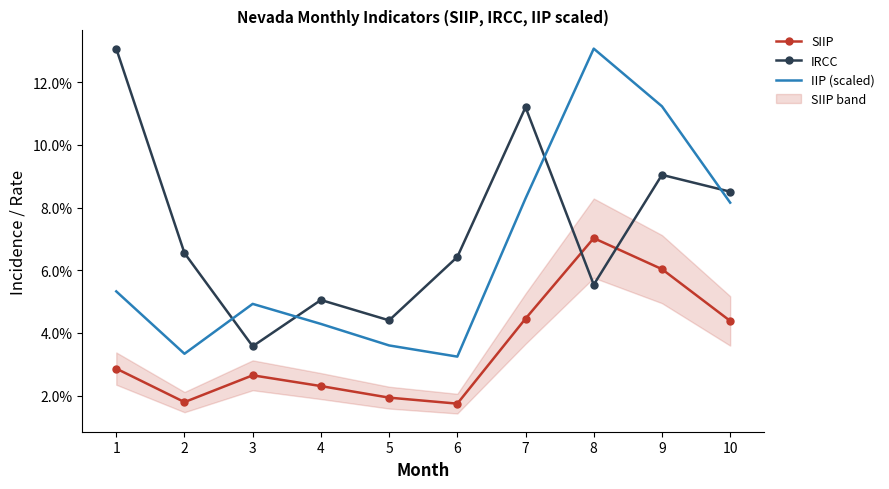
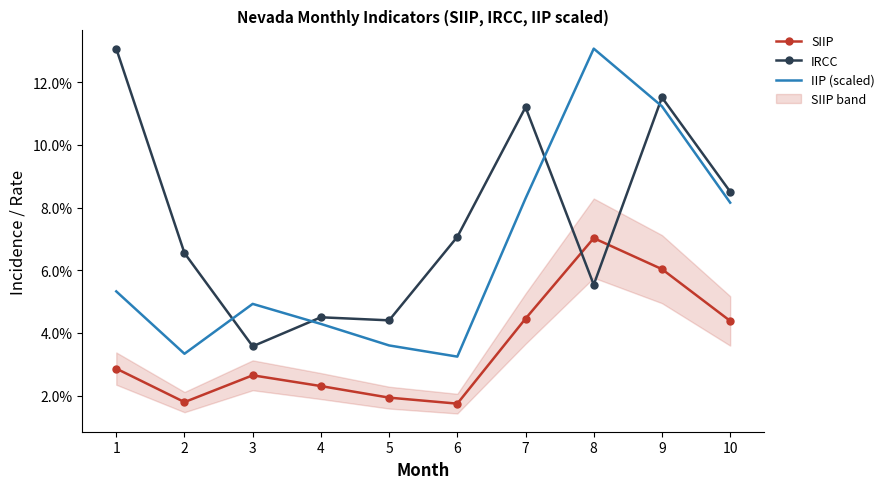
IRCC, 4: 5.0% -> 4.5%
IRCC, 6: 6.4% -> 7.1%
IRCC, 9: 9.0% -> 11.5%
